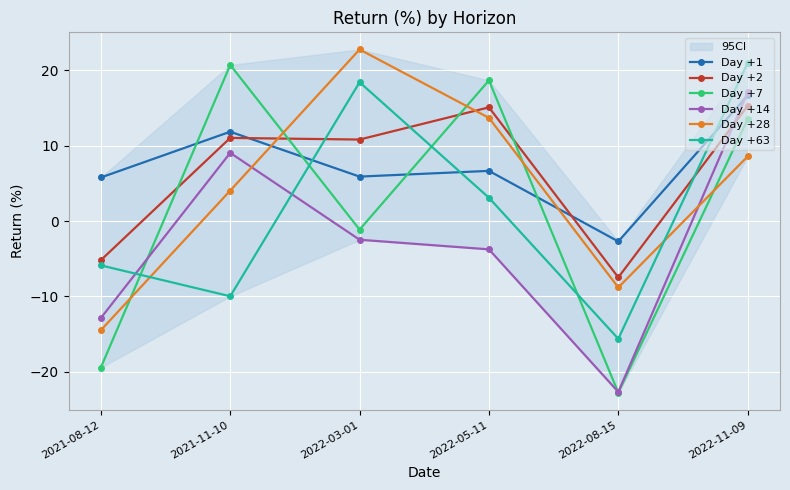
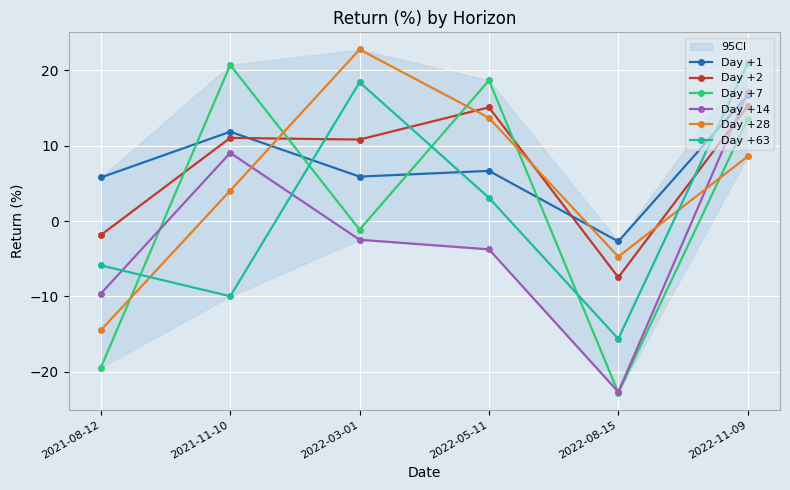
Day +2, 2021-08-12: -5 -> -2
Day +14, 2021-08-12: -13 -> -10
Day +28, 2022-08-15: -9 -> -5
